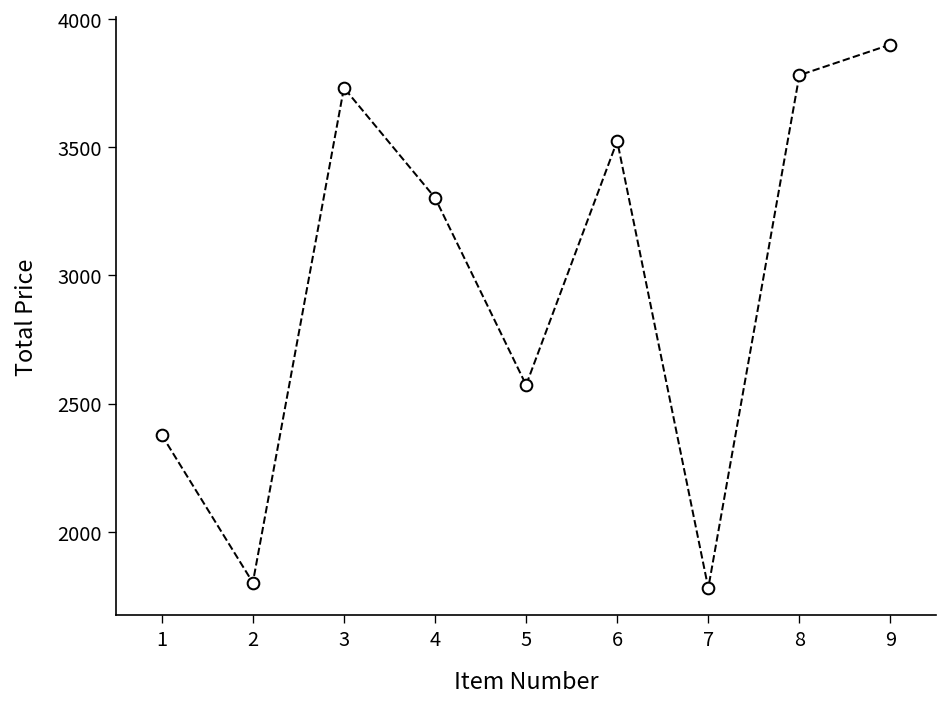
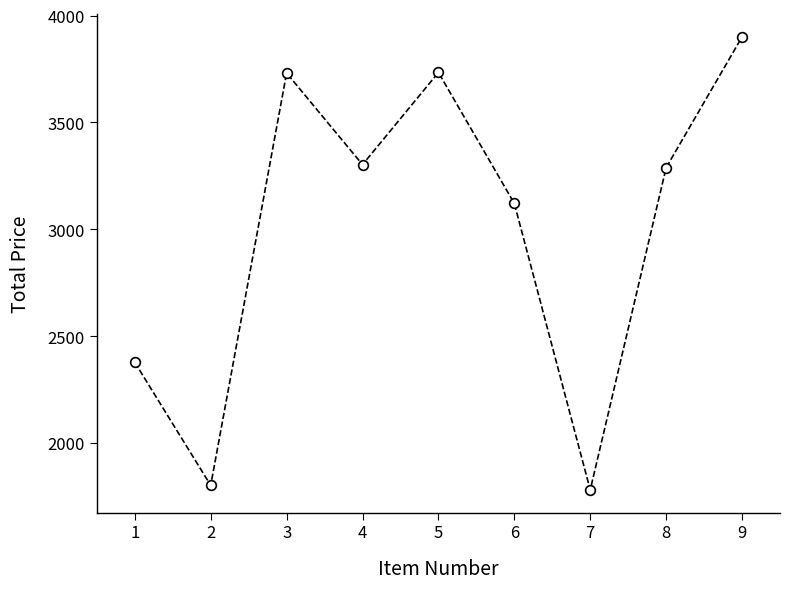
5: 2570 -> 3730
6: 3520 -> 3120
8: 3780 -> 3290
